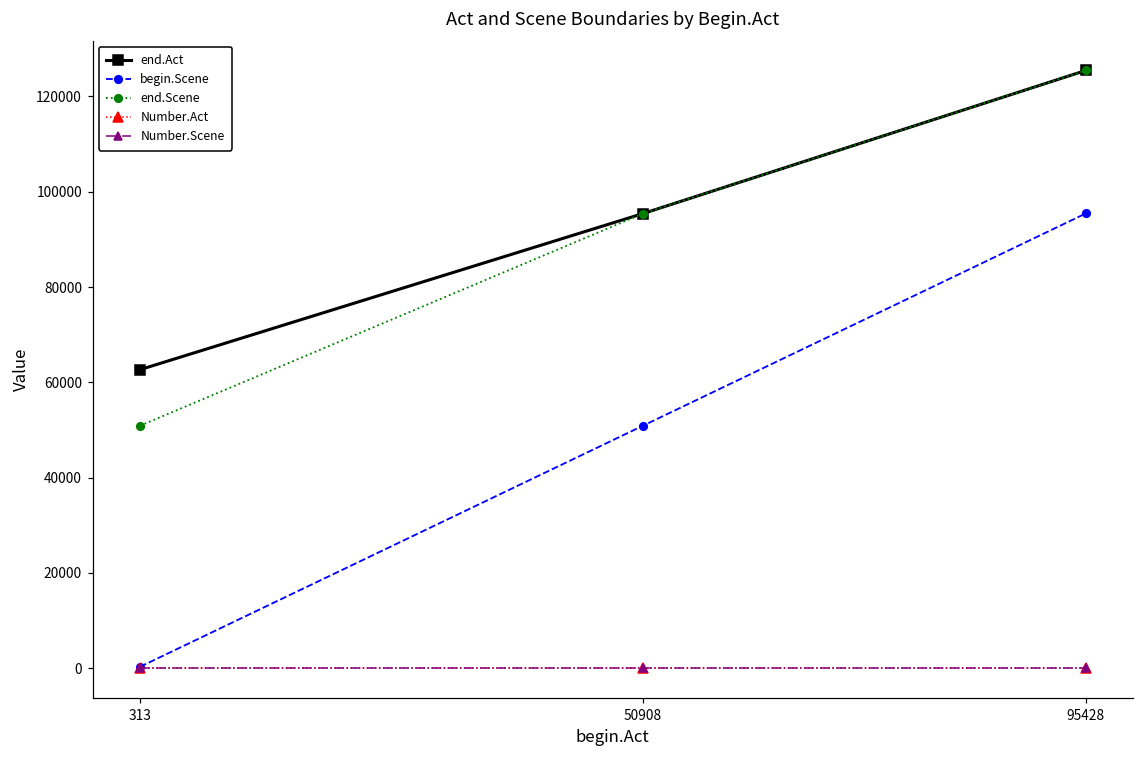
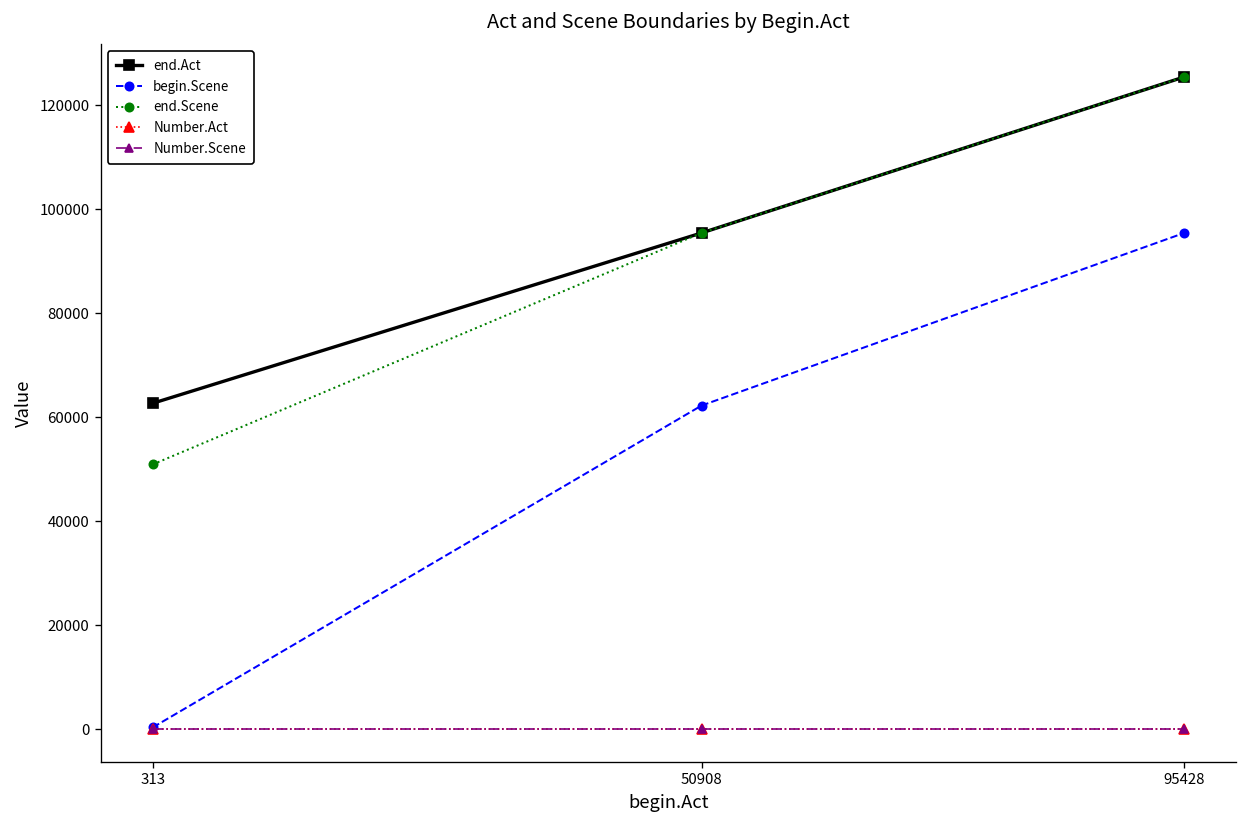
begin.Scene, 50908: 51000 -> 62000
